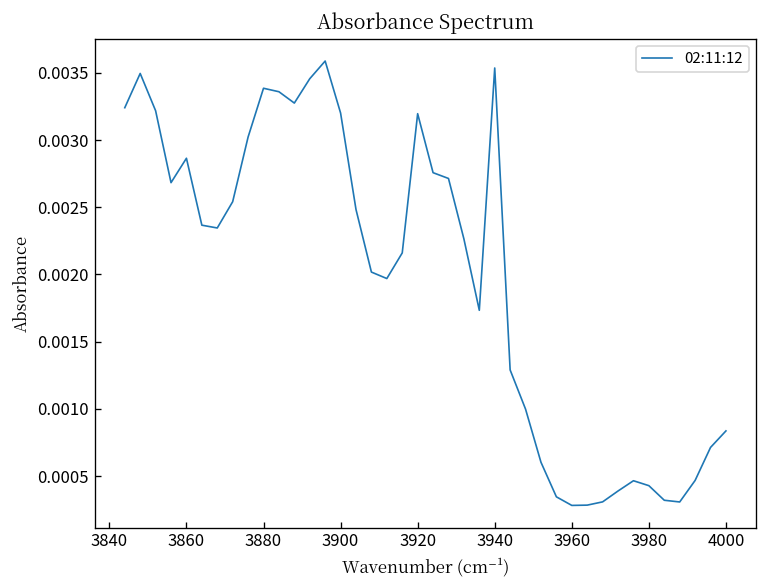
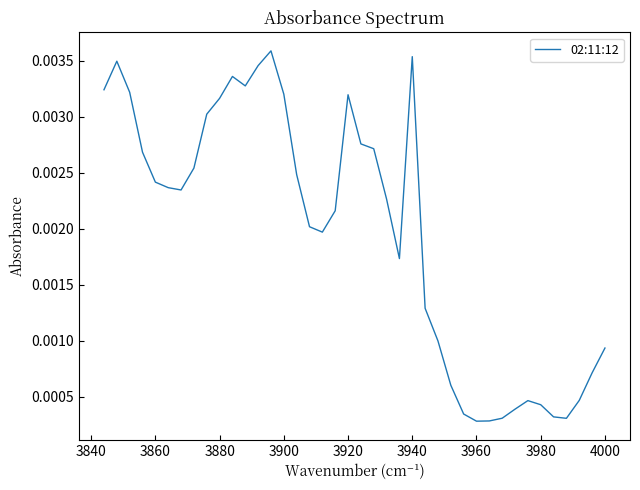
3860: 0.00286 -> 0.00242
3880: 0.00339 -> 0.00316
4000: 0.00084 -> 0.00093
